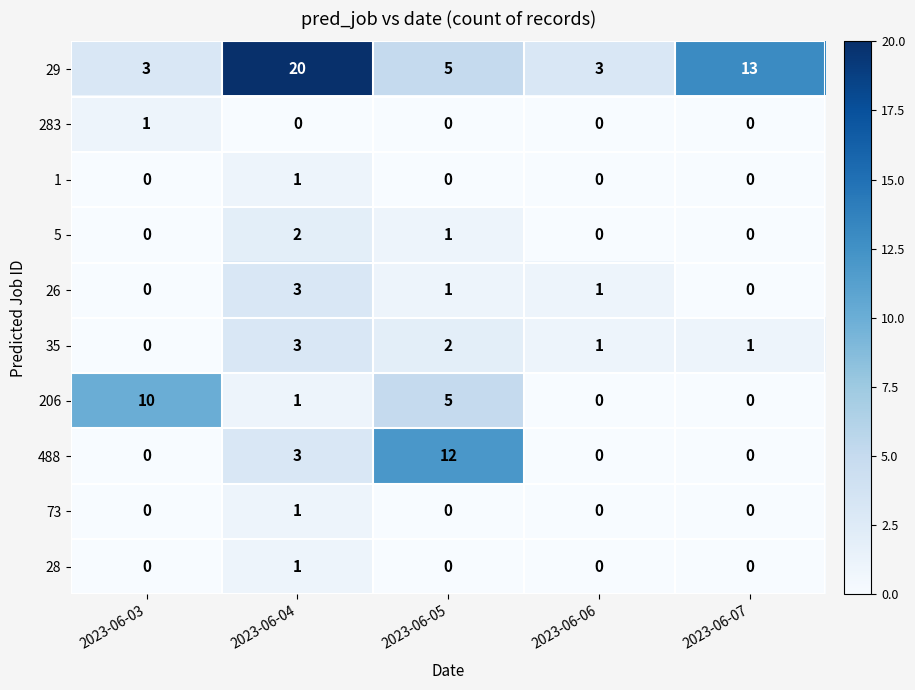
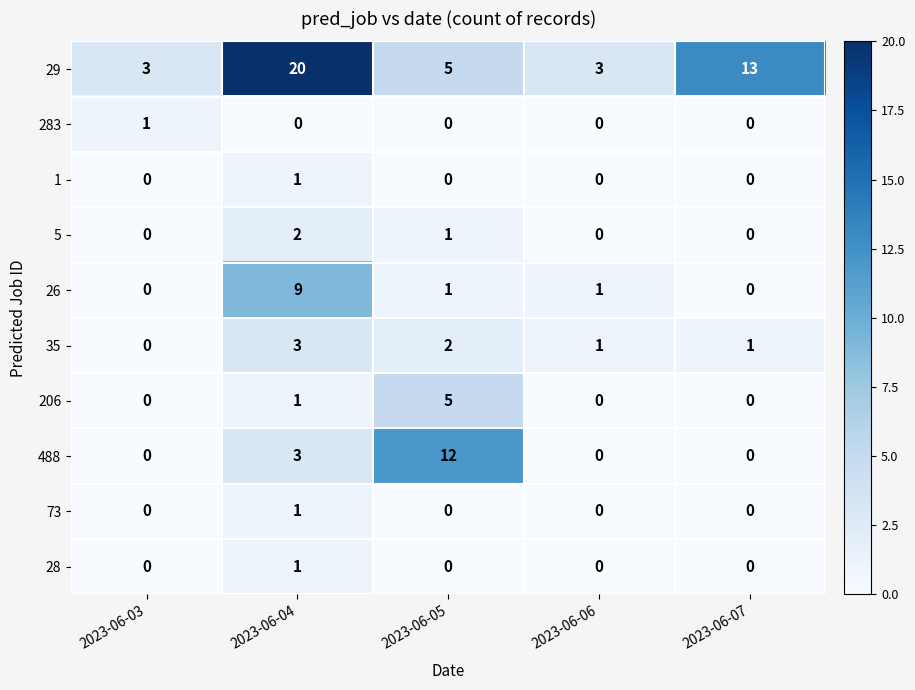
26, 2023-06-04: 3 -> 9
206, 2023-06-03: 10 -> 0
